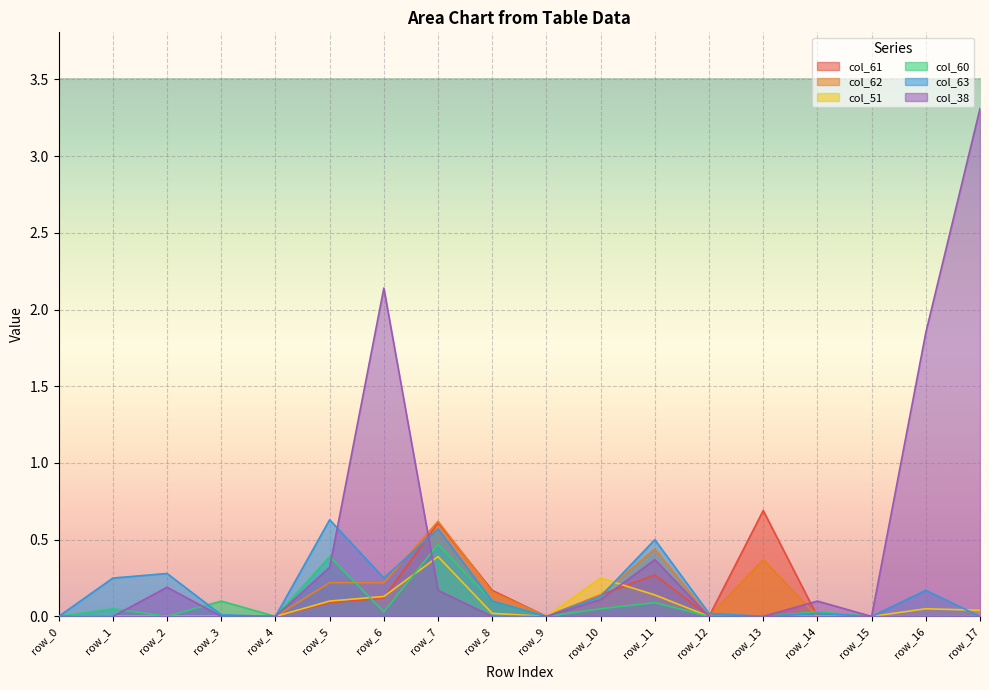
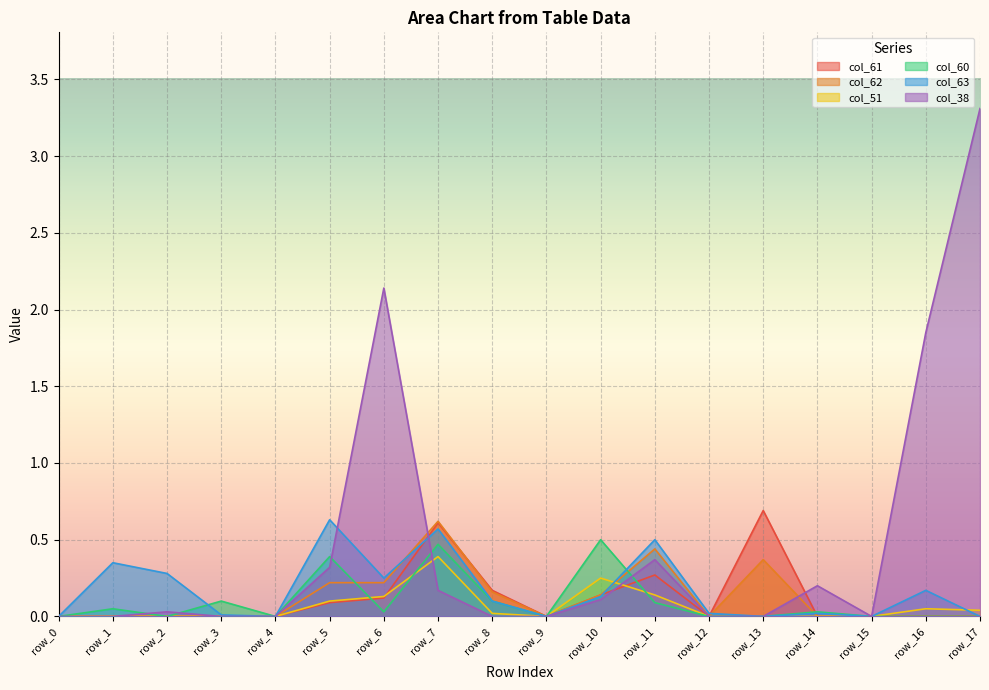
col_63, row_1: 0.25 -> 0.35
col_38, row_2: 0.19 -> 0.03
col_60, row_10: 0.05 -> 0.50
col_38, row_14: 0.1 -> 0.2
